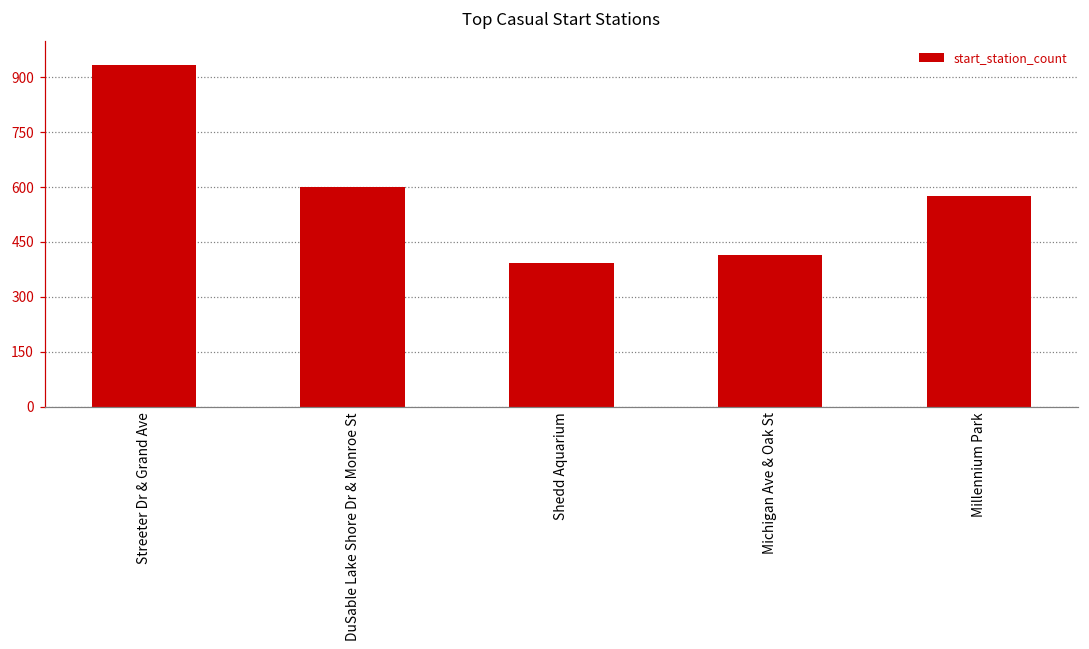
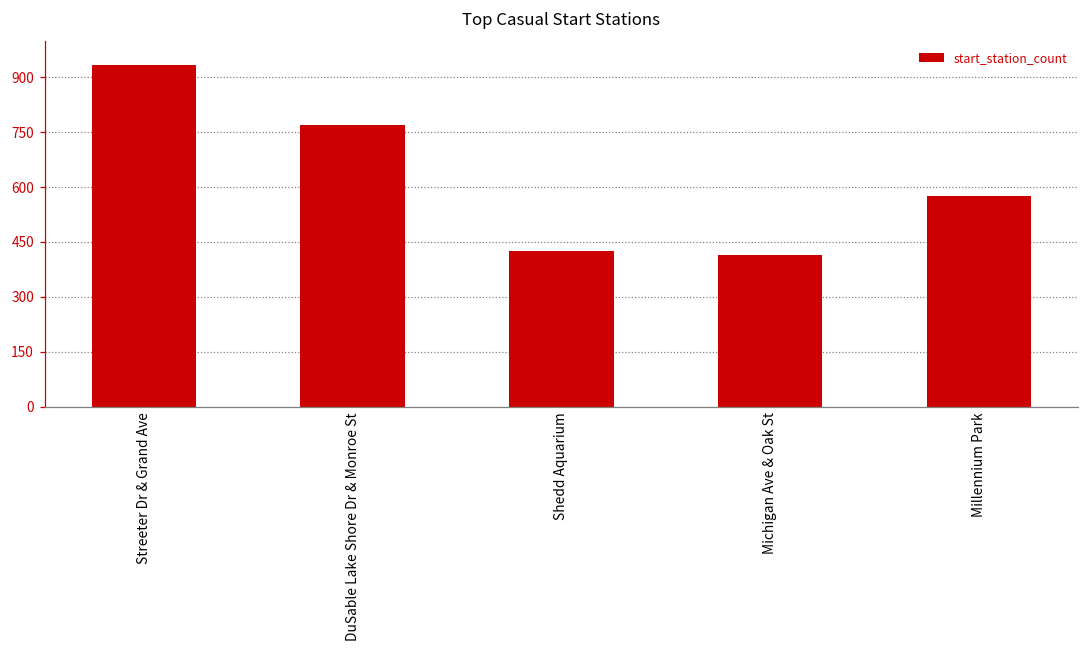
DuSable Lake Shore Dr & Monroe St: 600 -> 770
Shedd Aquarium: 390 -> 420
